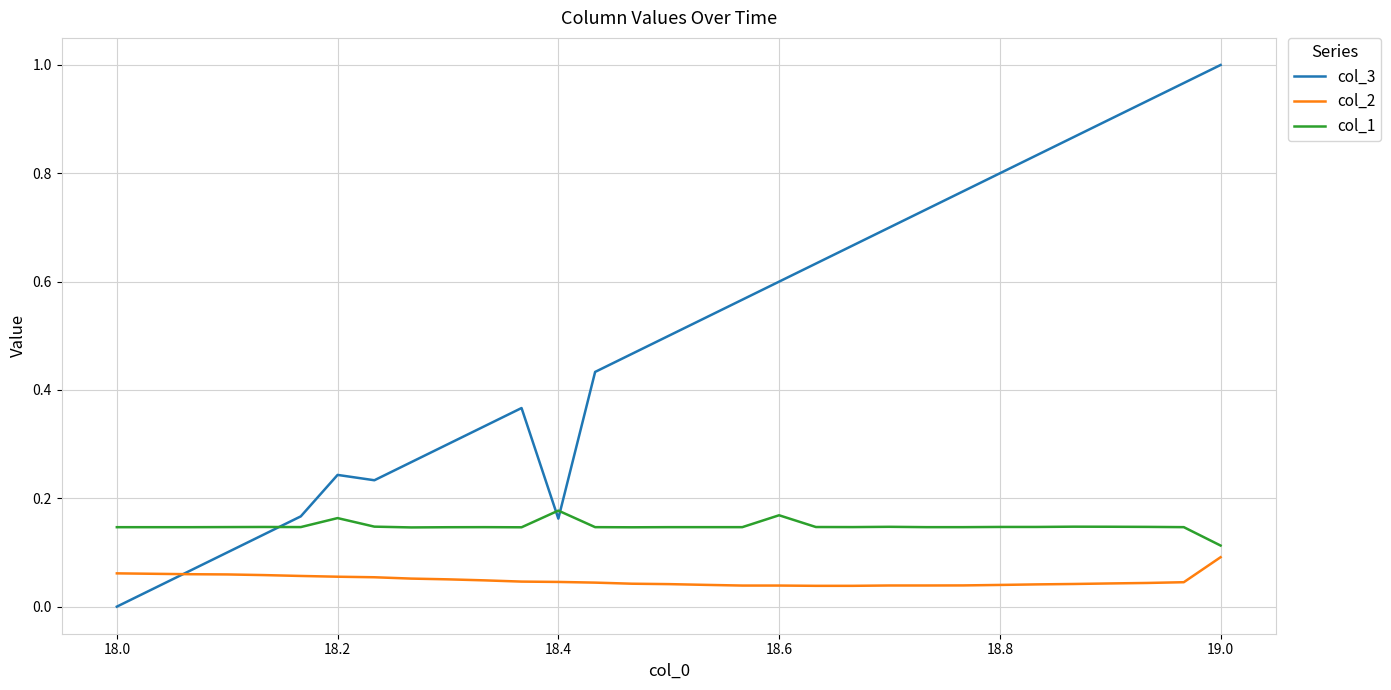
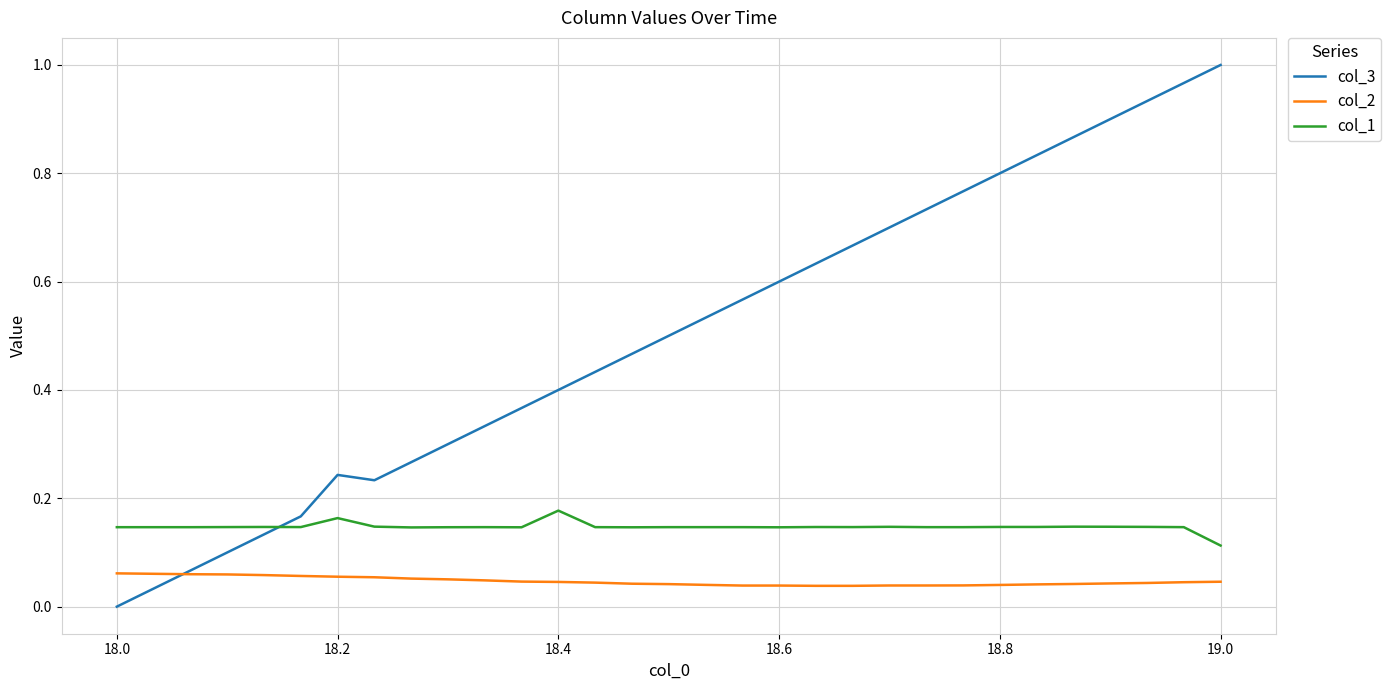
col_3, 18.4: 0.16 -> 0.40
col_1, 18.6: 0.17 -> 0.15
col_2, 19.0: 0.09 -> 0.05
